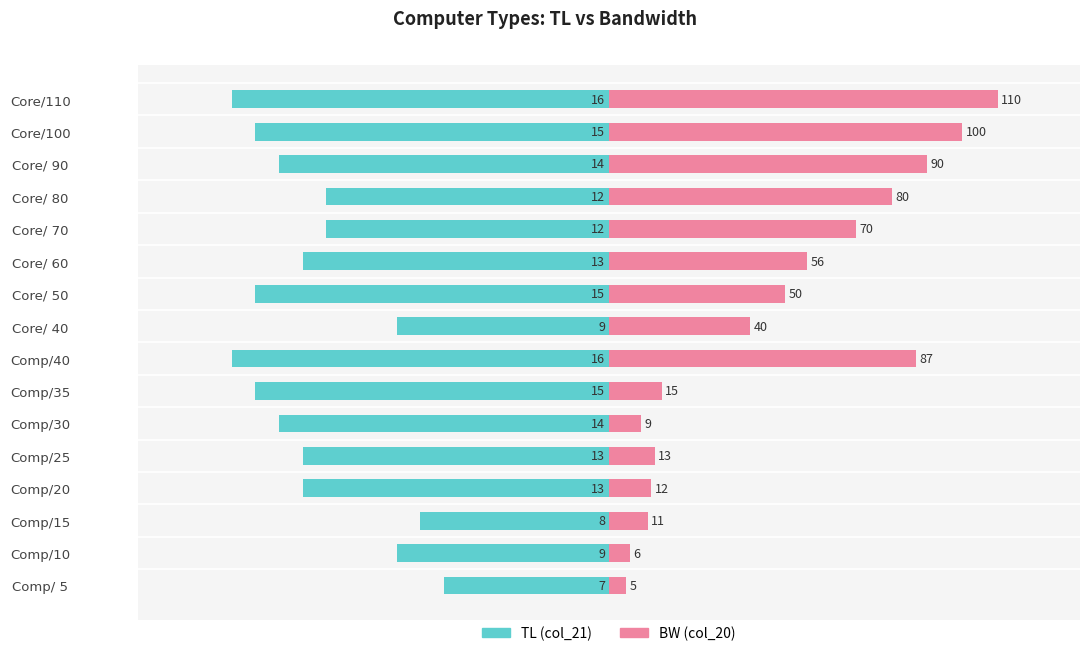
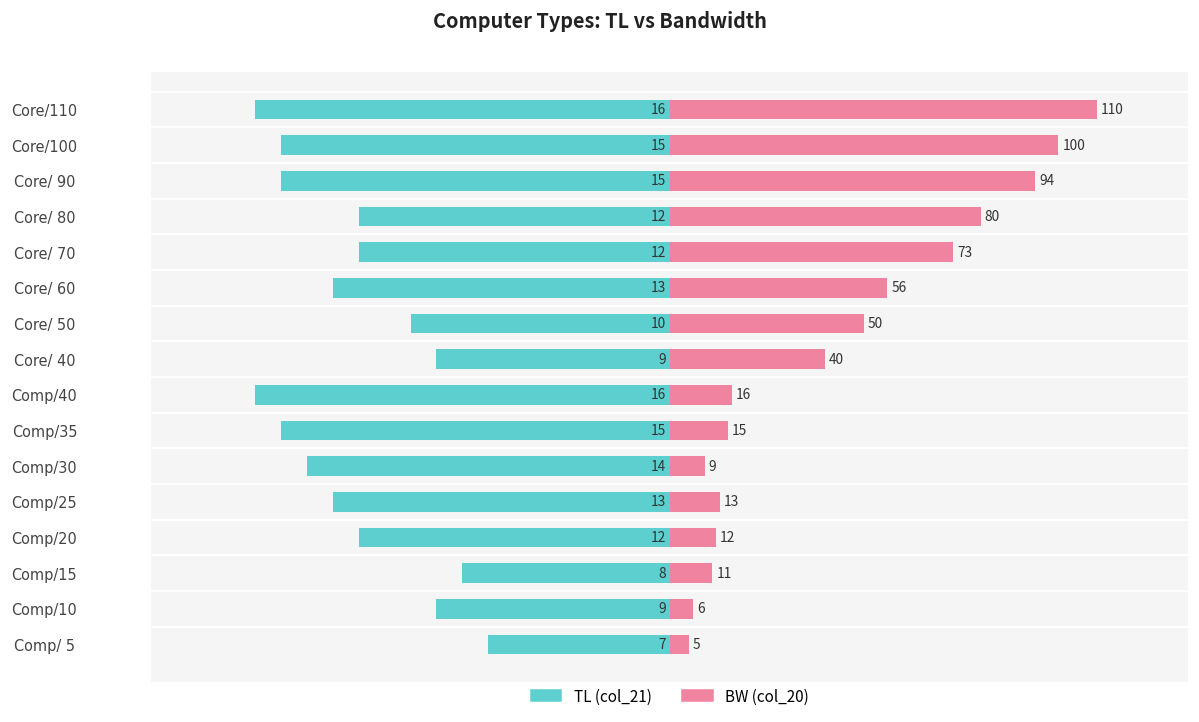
TL (col_21), Core/ 90: 14 -> 15
BW (col_20), Core/ 90: 90 -> 94
BW (col_20), Core/ 70: 70 -> 73
TL (col_21), Core/ 50: 15 -> 10
BW (col_20), Comp/40: 87 -> 16
TL (col_21), Comp/20: 13 -> 12
